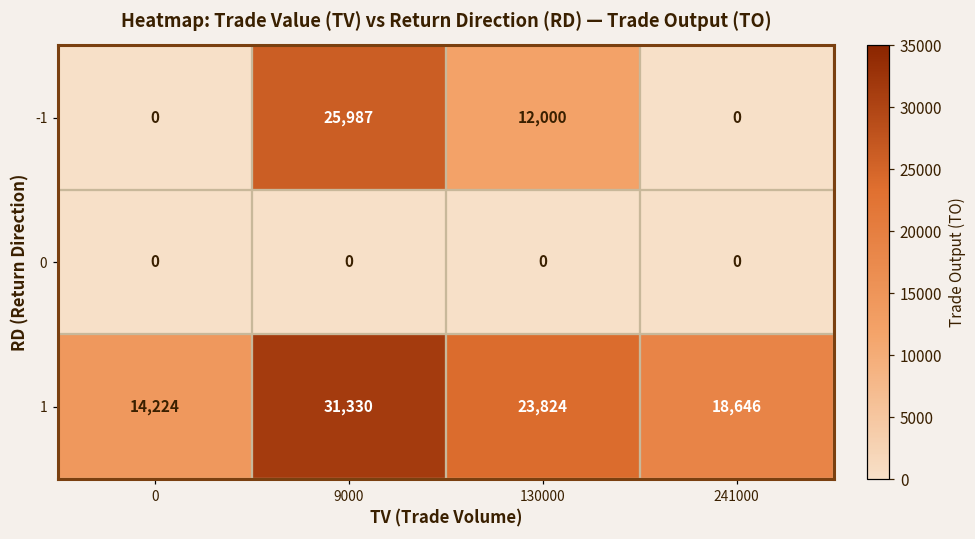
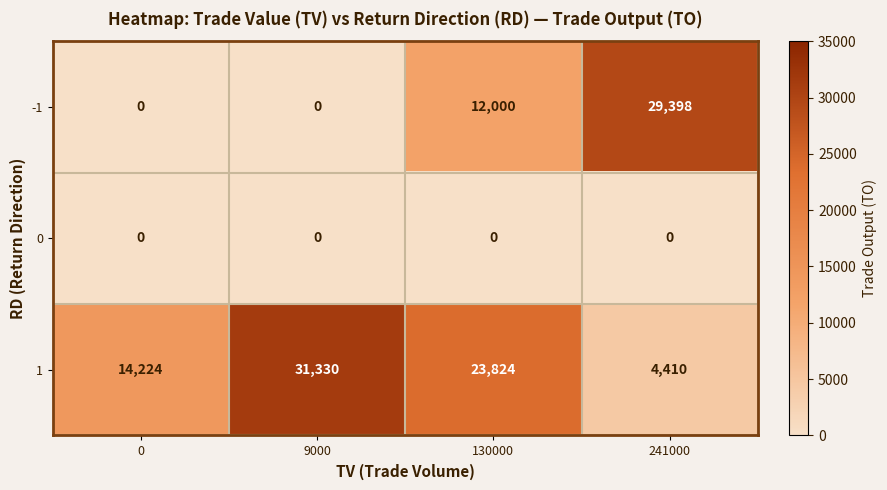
-1, 9000: 25,987 -> 0
-1, 241000: 0 -> 29,398
1, 241000: 18,646 -> 4,410
